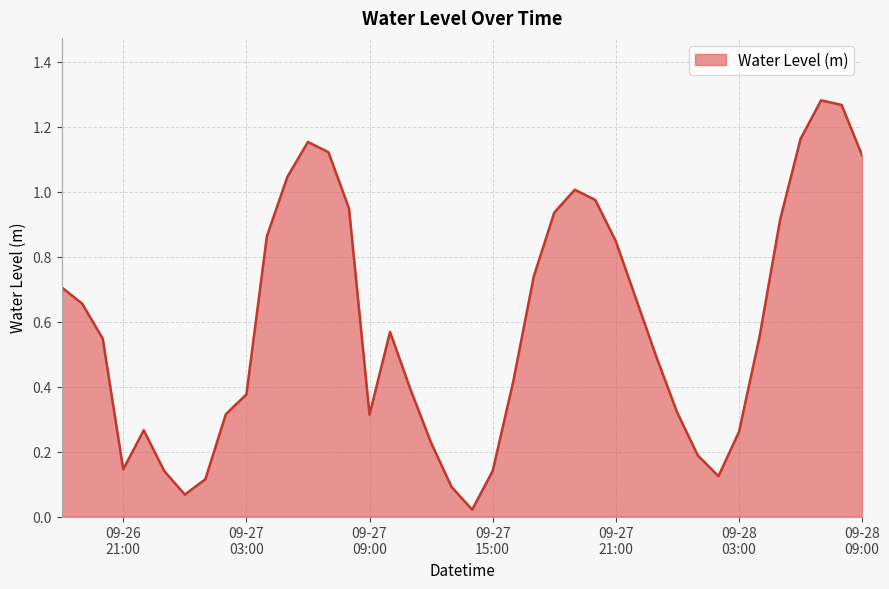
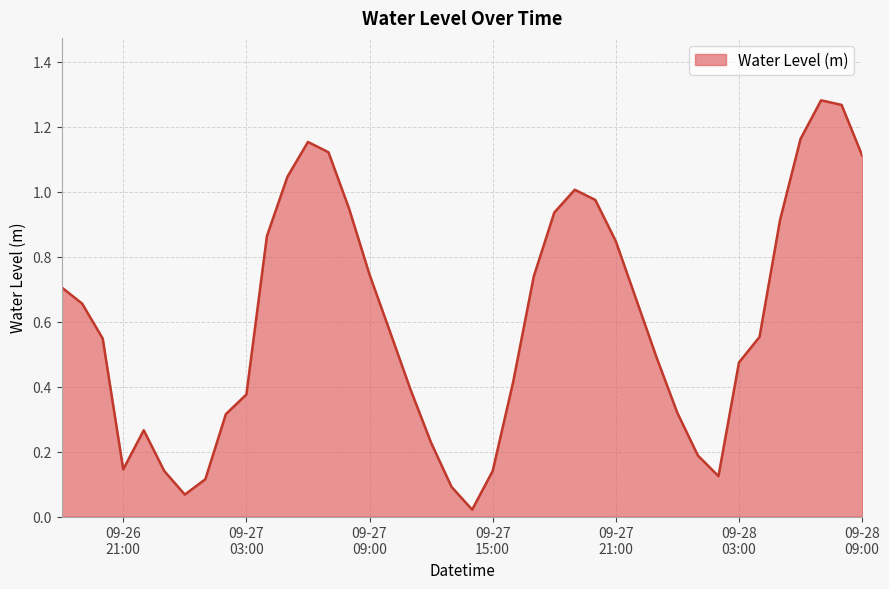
09-27 09:00: 0.31 -> 0.75
09-28 03:00: 0.26 -> 0.47
